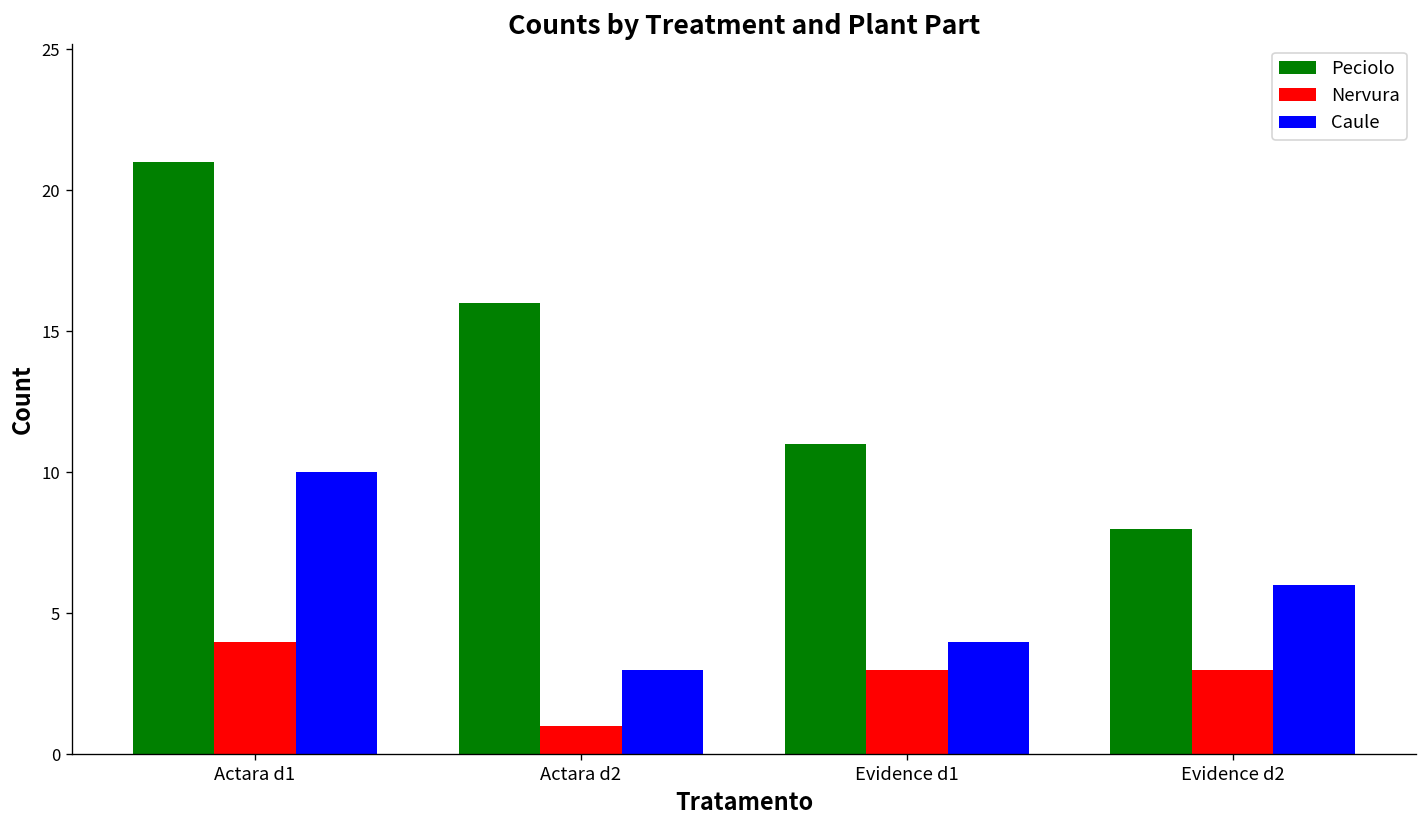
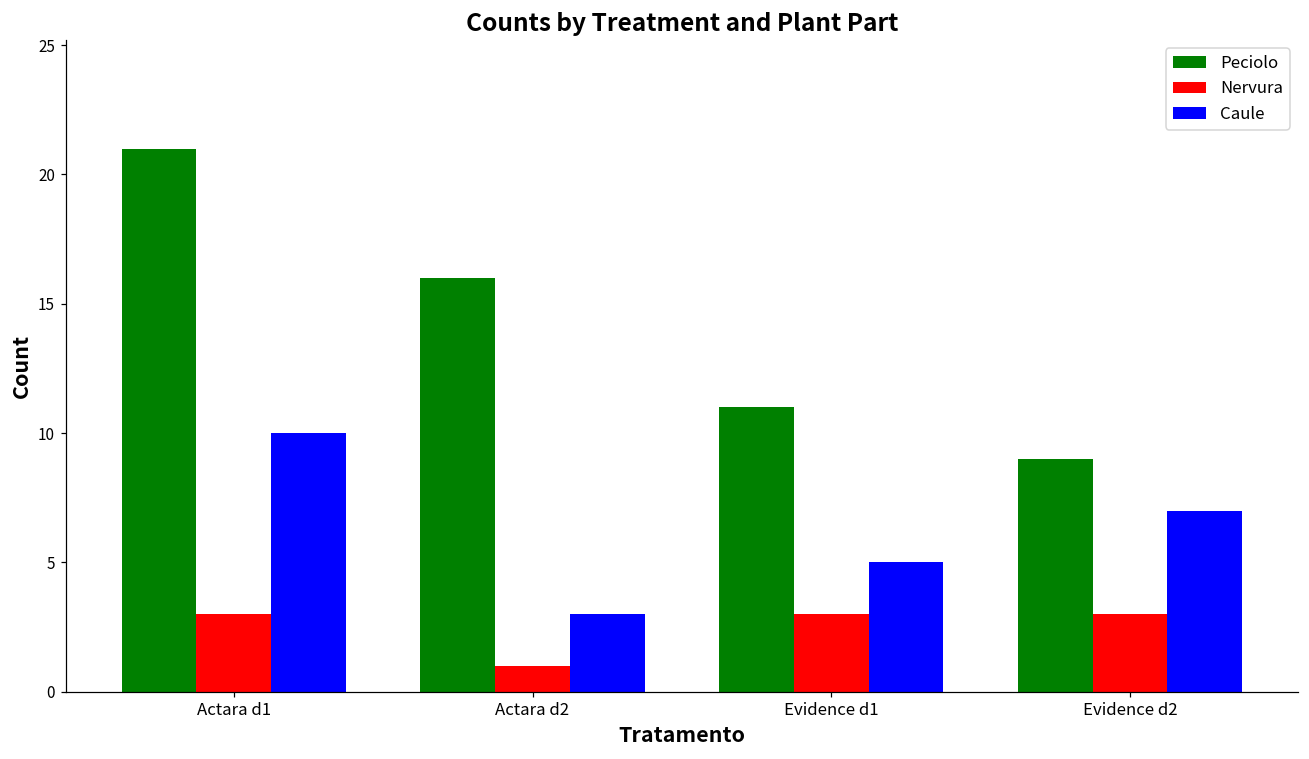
Nervura, Actara d1: 4 -> 3
Caule, Evidence d1: 4 -> 5
Peciolo, Evidence d2: 8 -> 9
Caule, Evidence d2: 6 -> 7
